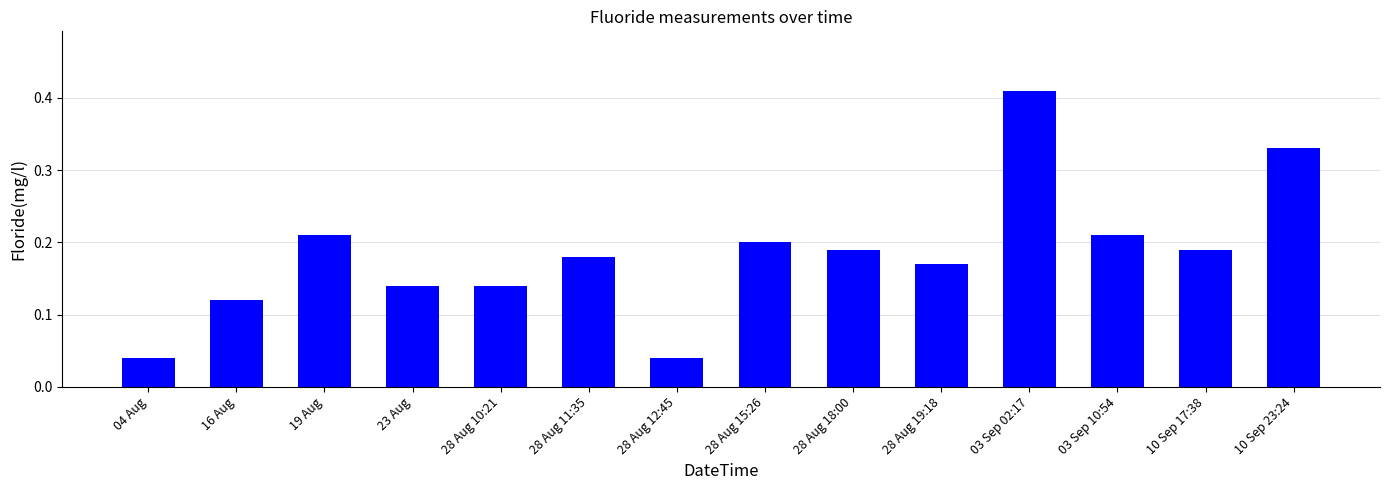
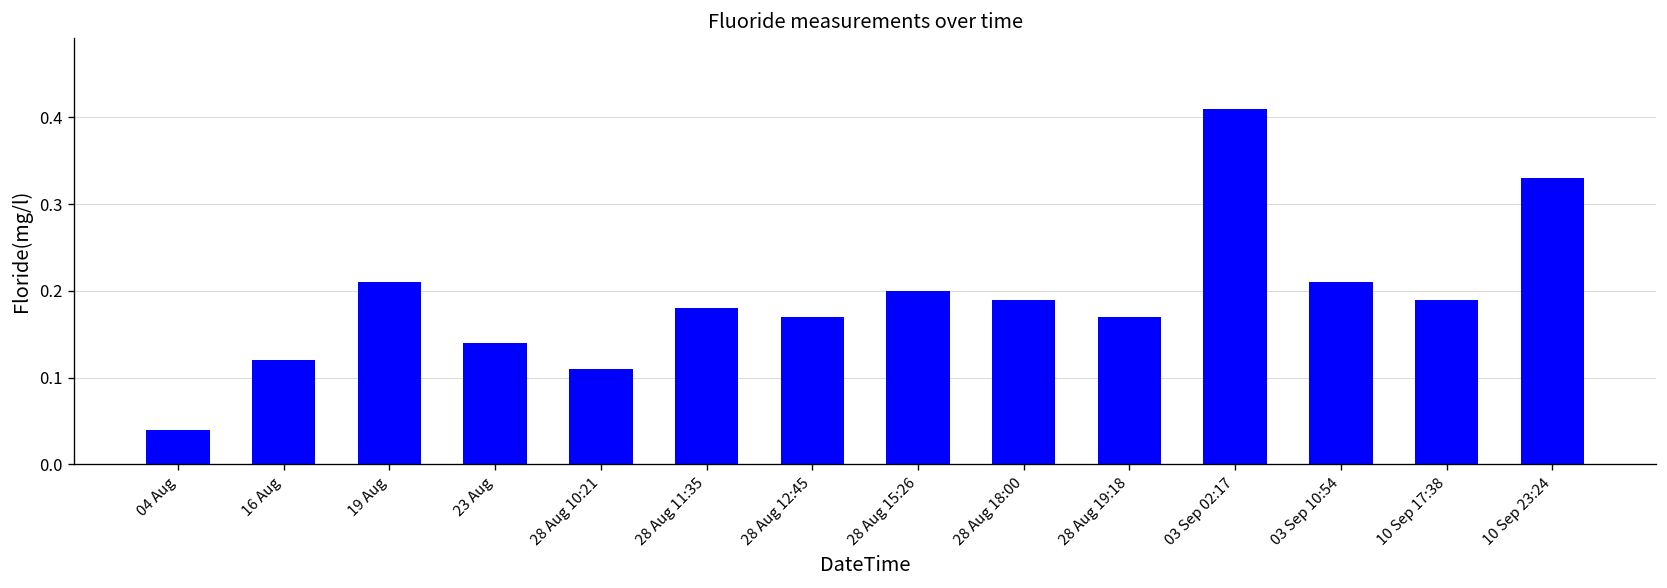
28 Aug 10:21: 0.14 -> 0.11
28 Aug 12:45: 0.04 -> 0.17
